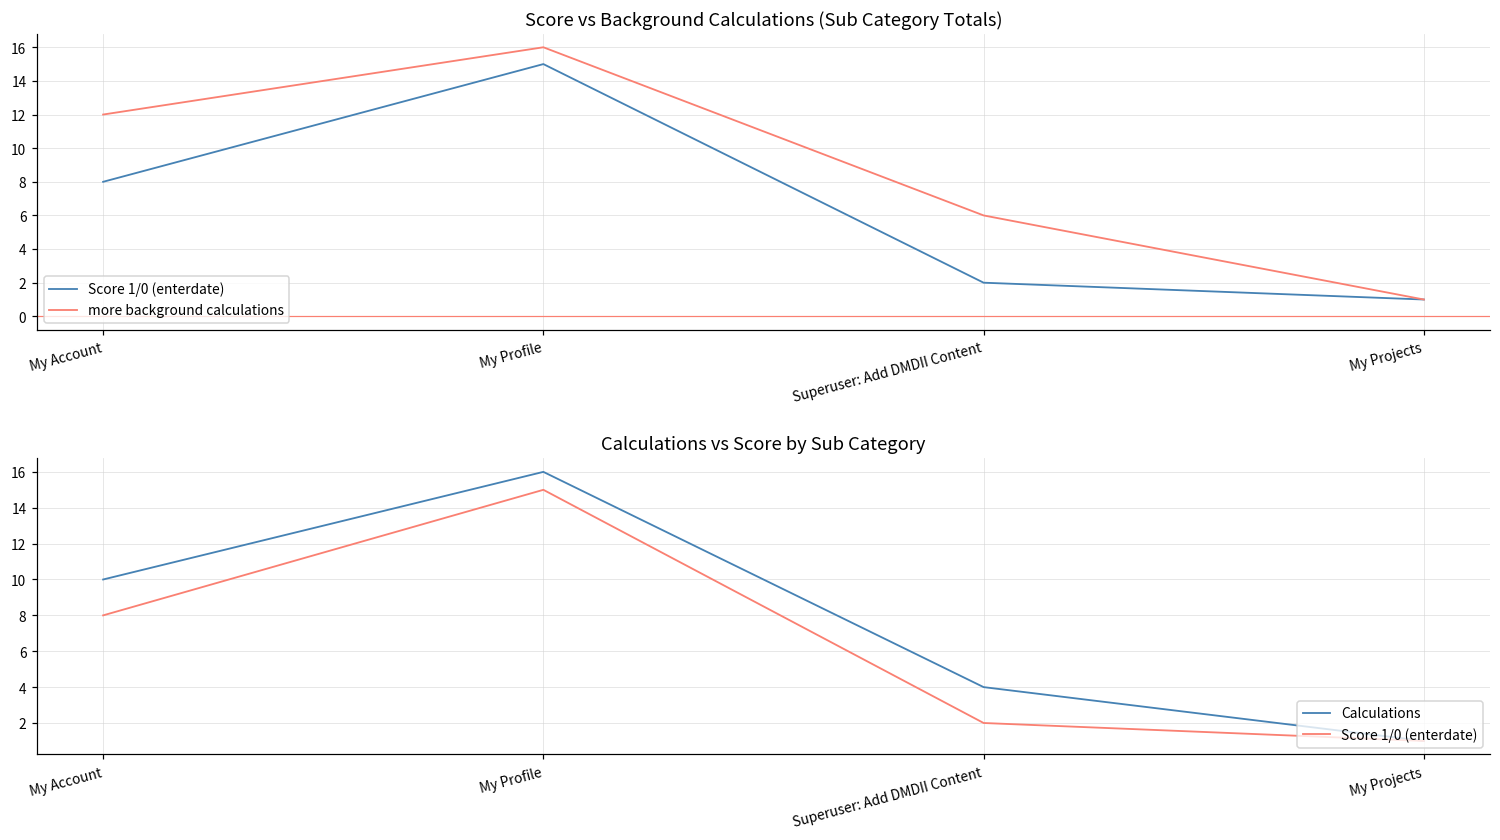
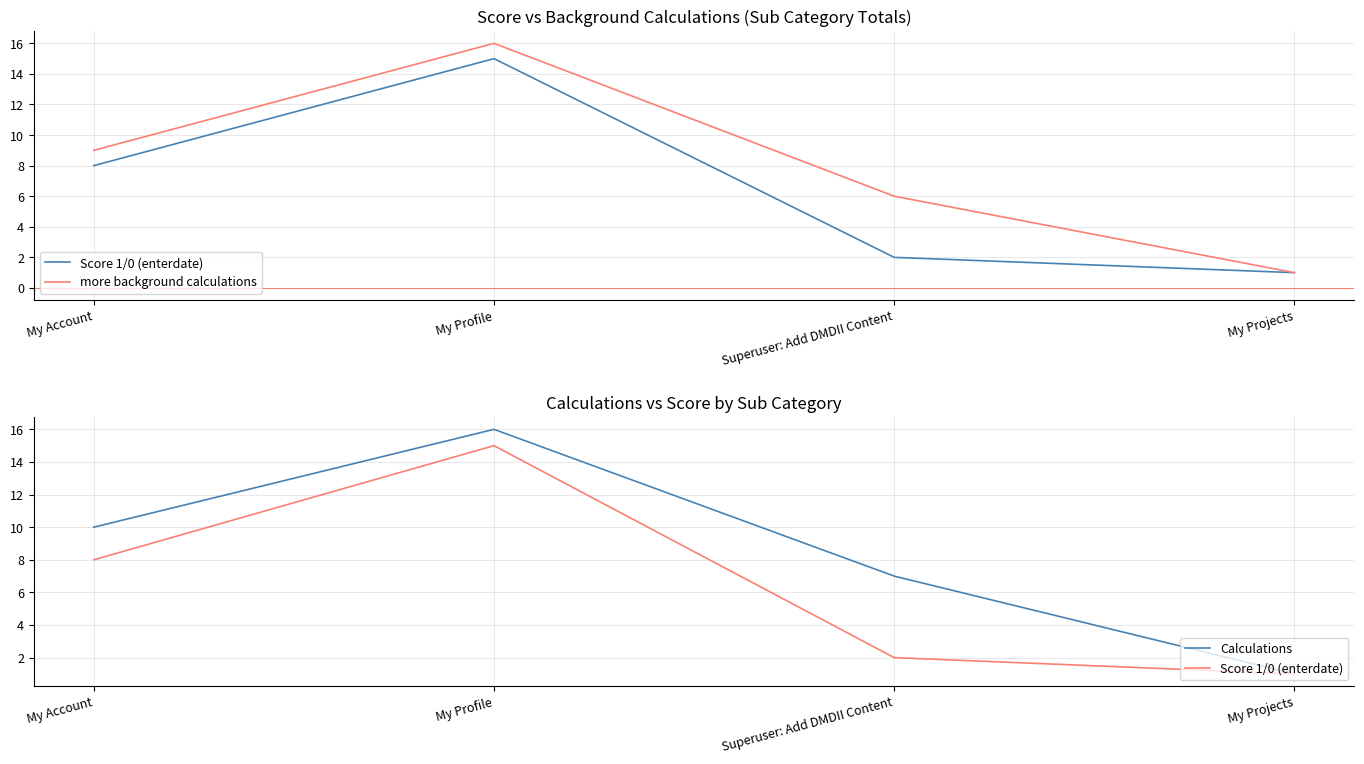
Score vs Background Calculations (Sub Category Totals), more background calculations, My Account: 12 -> 9
Calculations vs Score by Sub Category, Calculations, Superuser: Add DMDII Content: 4 -> 7
